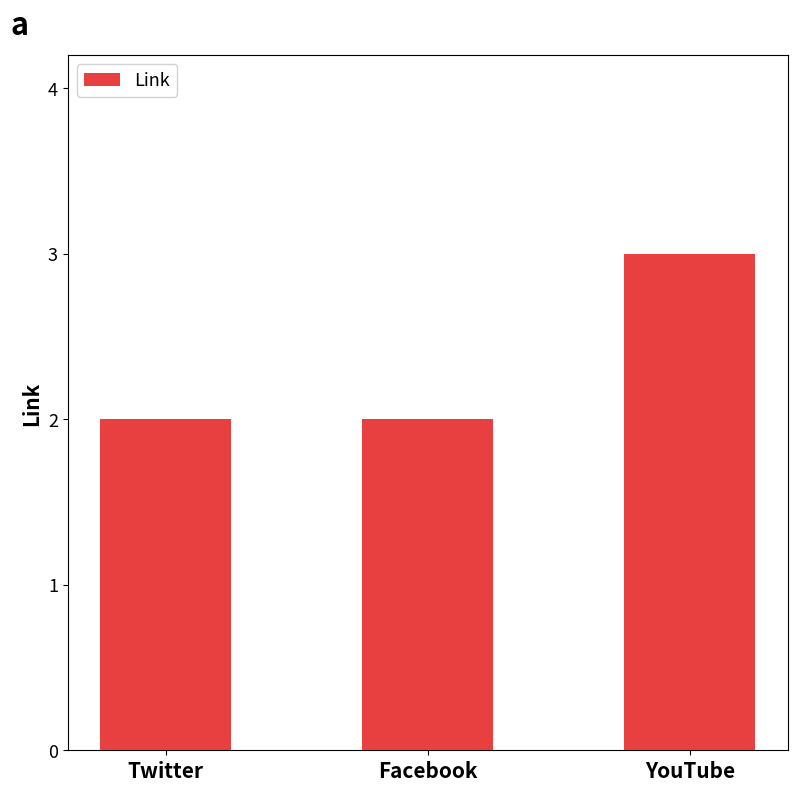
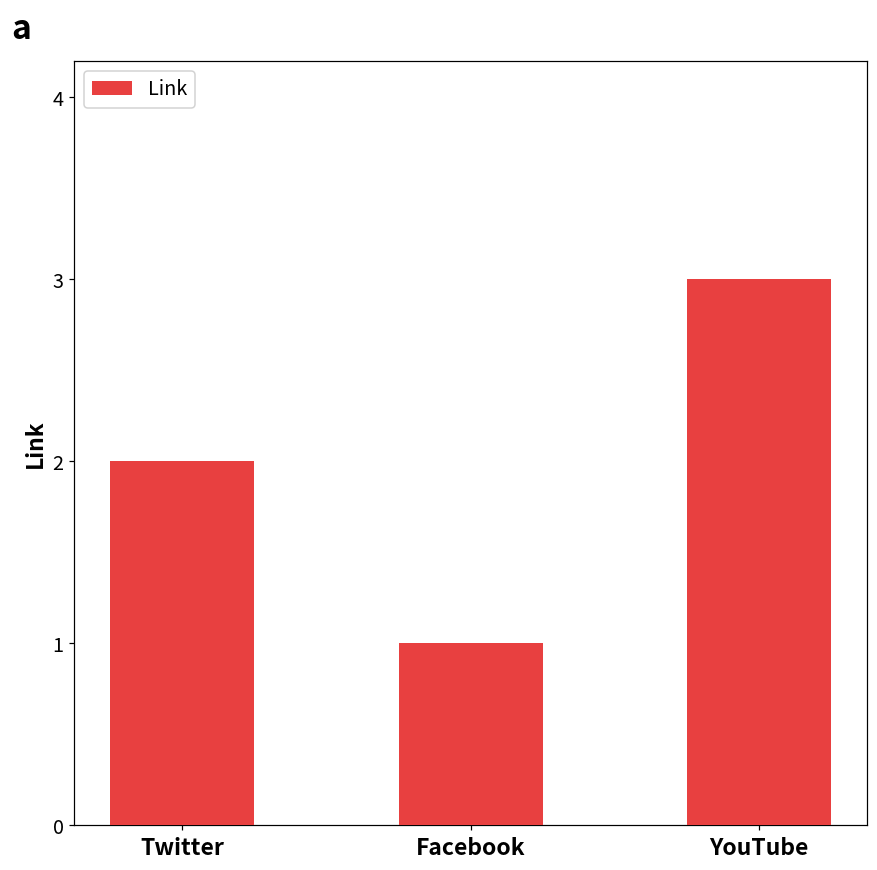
Facebook: 2 -> 1
